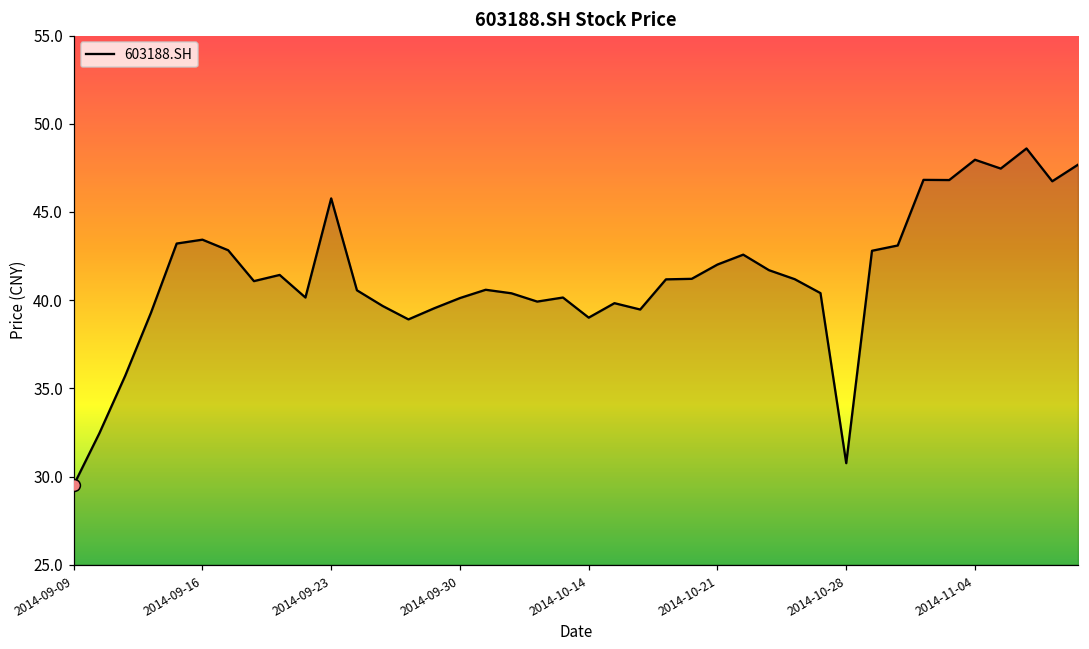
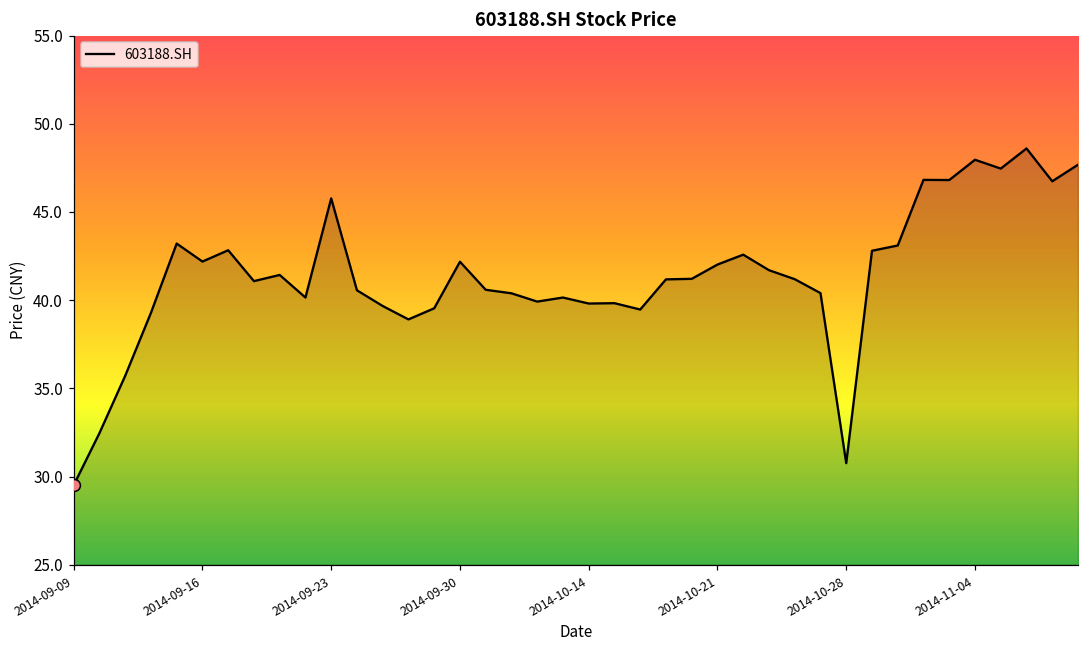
603188.SH, 2014-09-16: 43.4 -> 42.2
603188.SH, 2014-09-30: 40.1 -> 42.2
603188.SH, 2014-10-14: 39.0 -> 39.8
